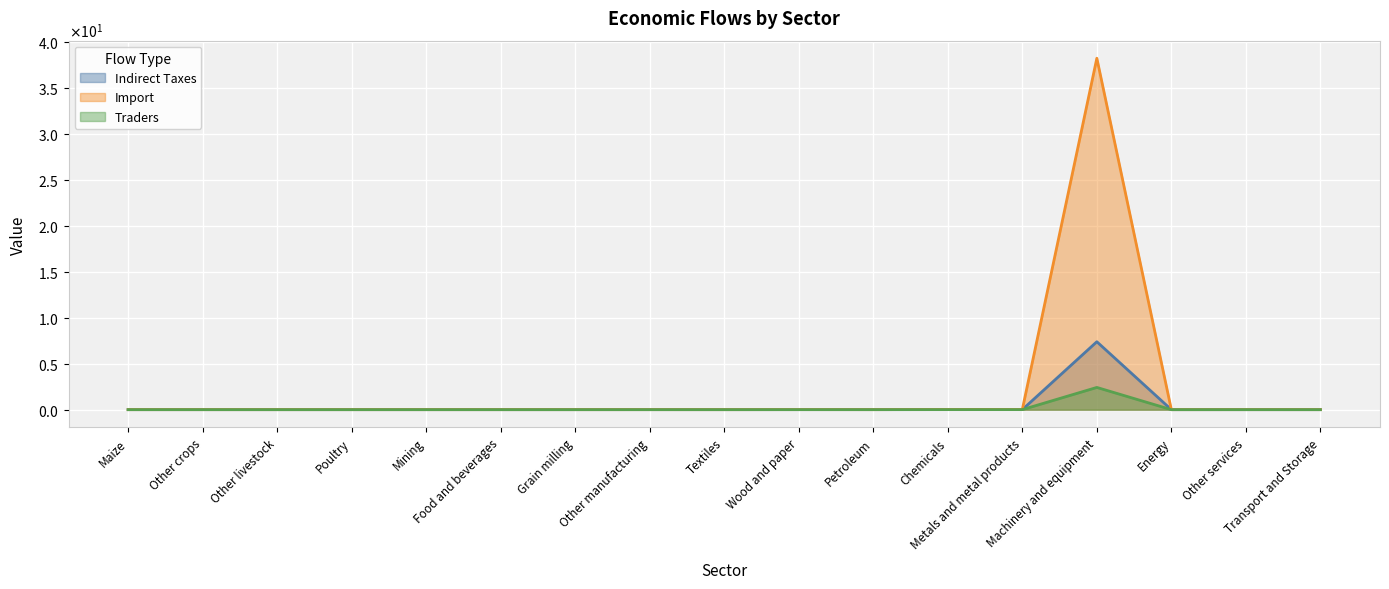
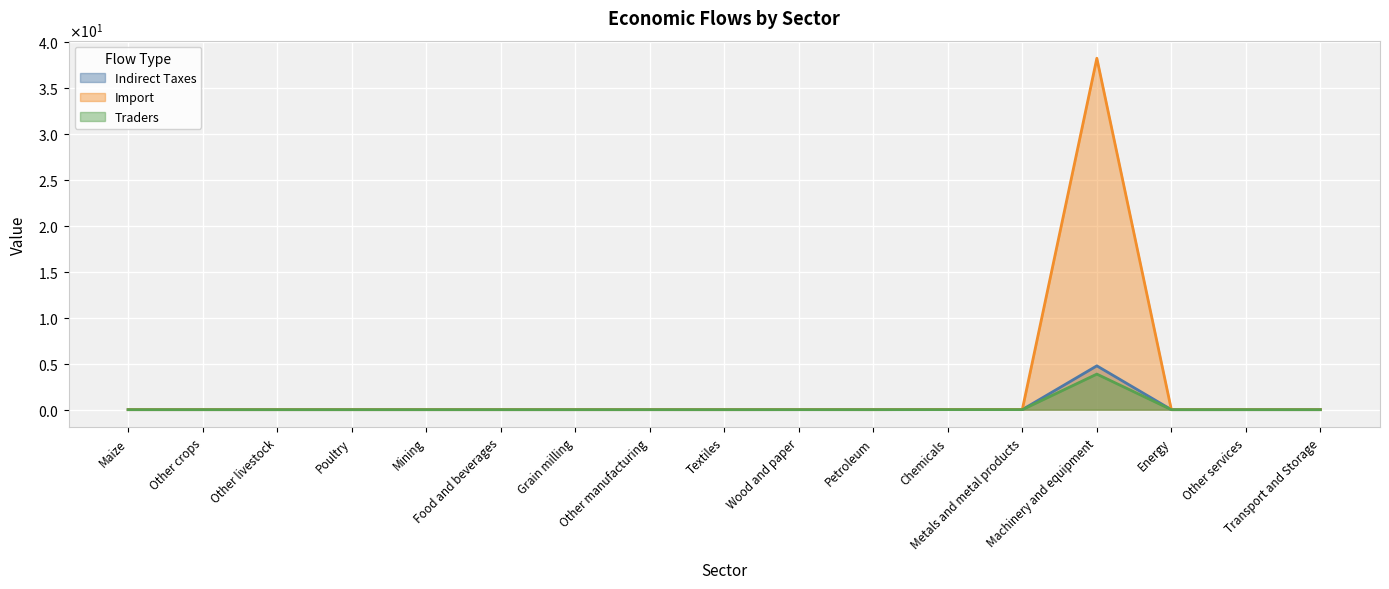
Indirect Taxes, Machinery and equipment: 7 -> 5
Traders, Machinery and equipment: 2 -> 4
